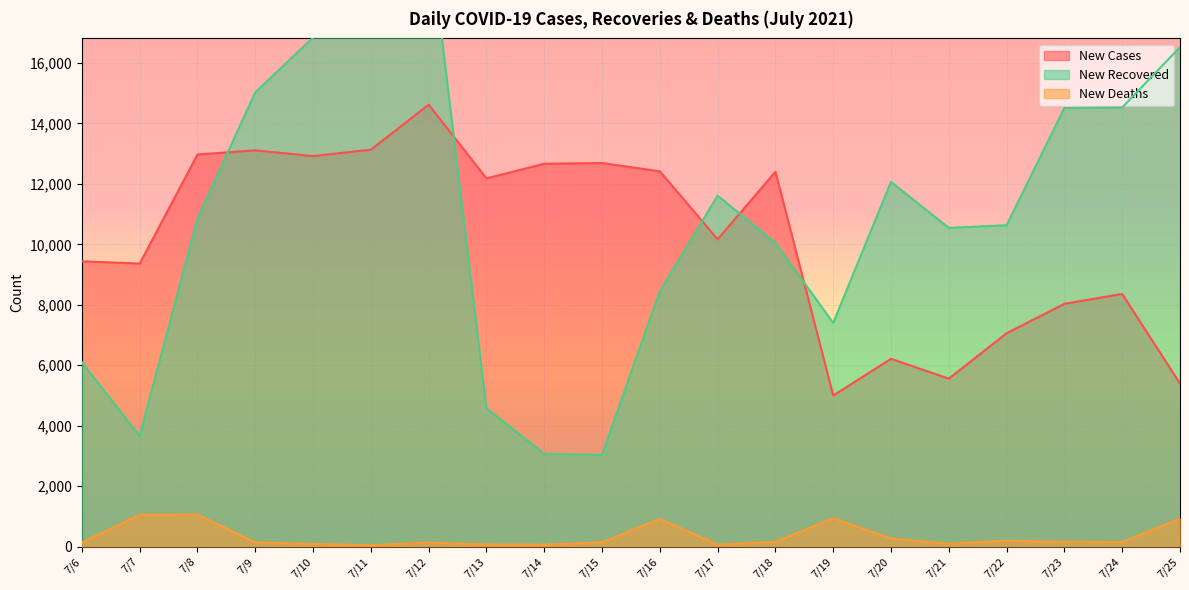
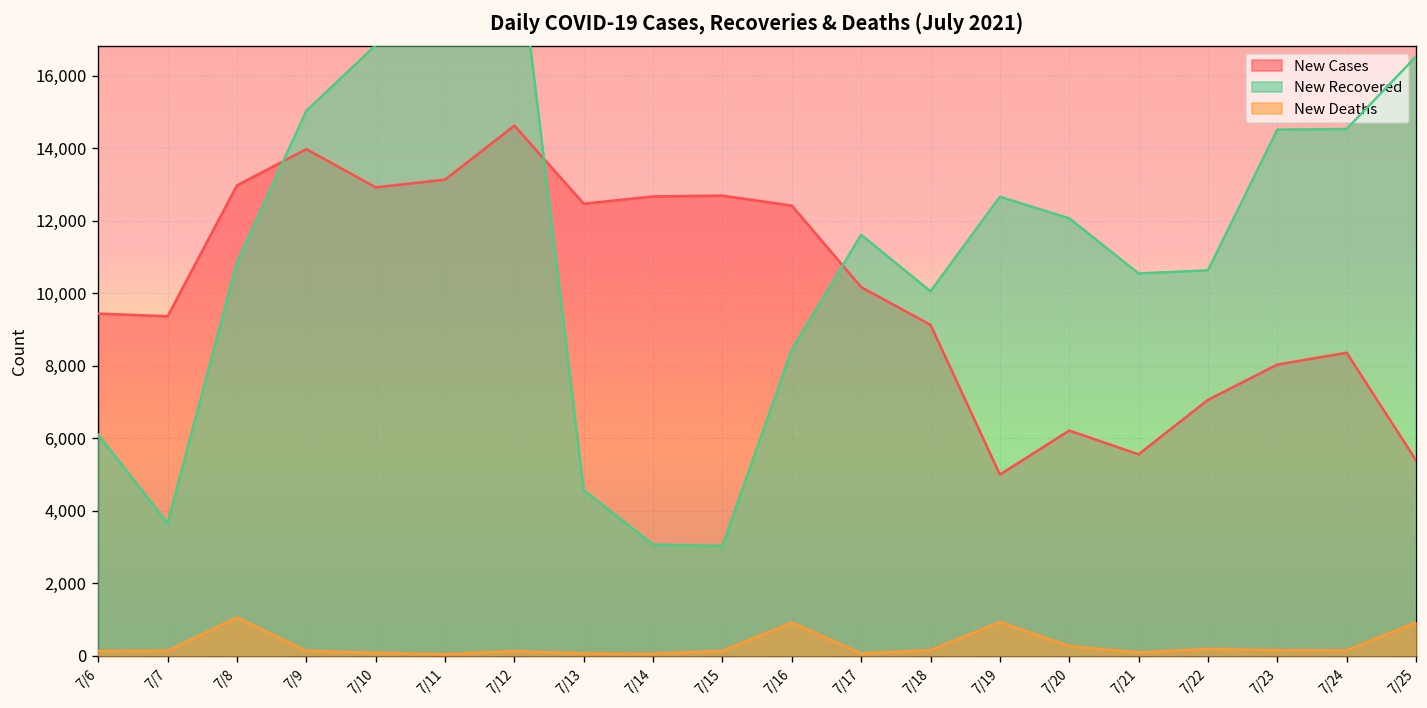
New Deaths, 7/7: 1,100 -> 100
New Cases, 7/9: 13,100 -> 14,000
New Cases, 7/13: 12,200 -> 12,500
New Cases, 7/18: 12,400 -> 9,100
New Recovered, 7/19: 7,400 -> 12,700
